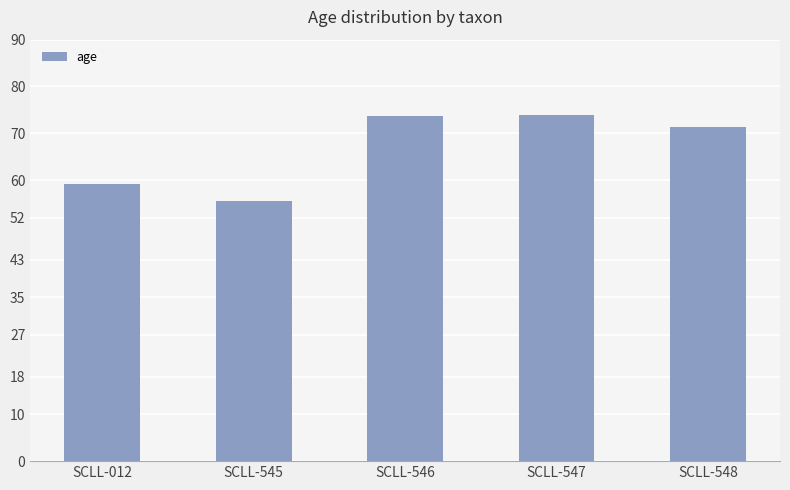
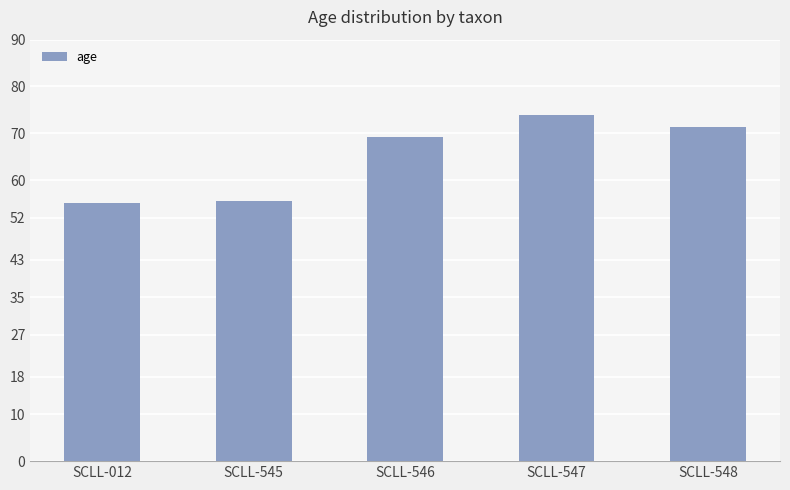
SCLL-012: 59 -> 55
SCLL-546: 74 -> 69
